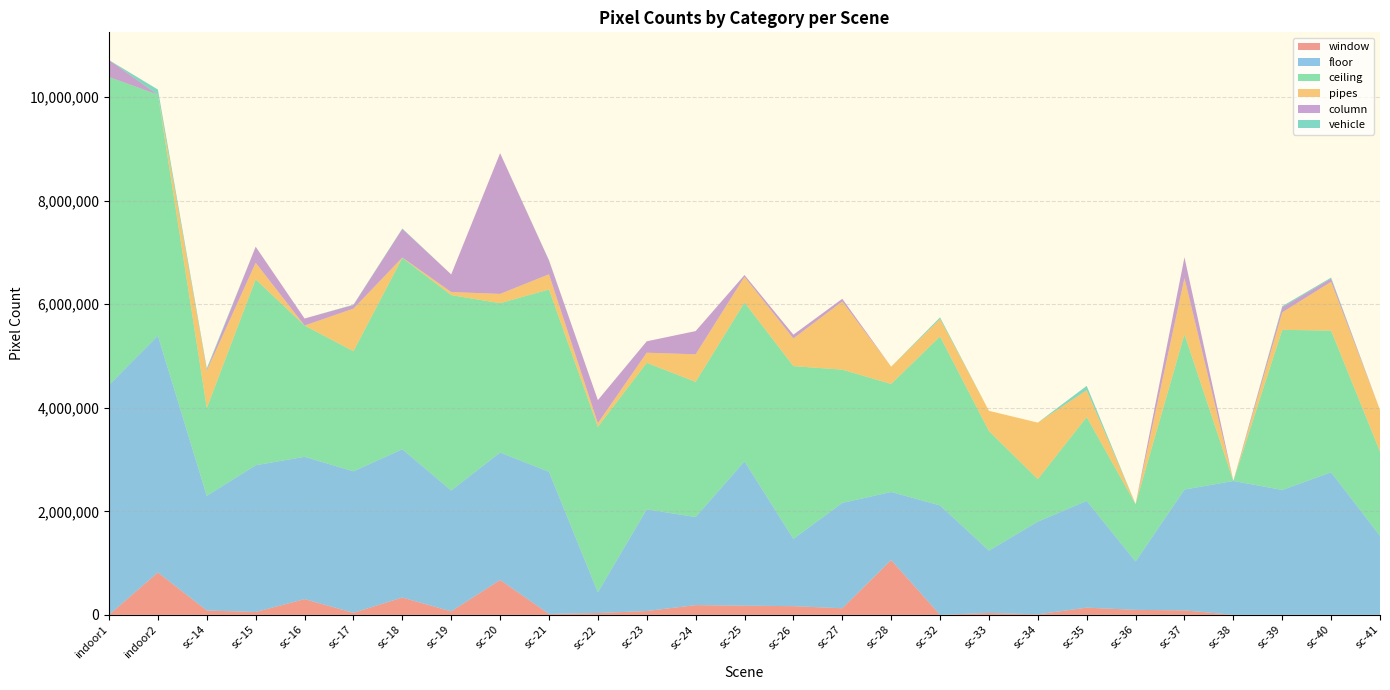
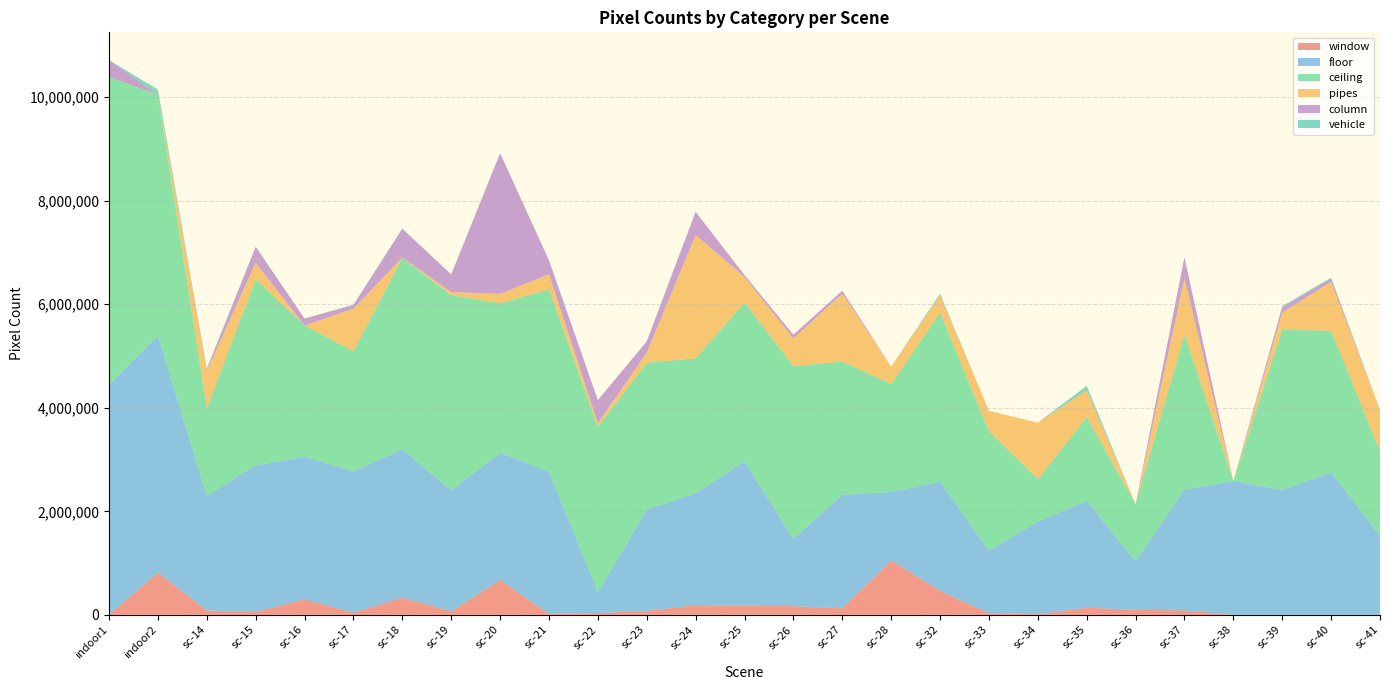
floor, sc-24: 1,700,000 -> 2,200,000
pipes, sc-24: 500,000 -> 2,400,000
floor, sc-27: 2,000,000 -> 2,200,000
window, sc-32: 0 -> 500,000
